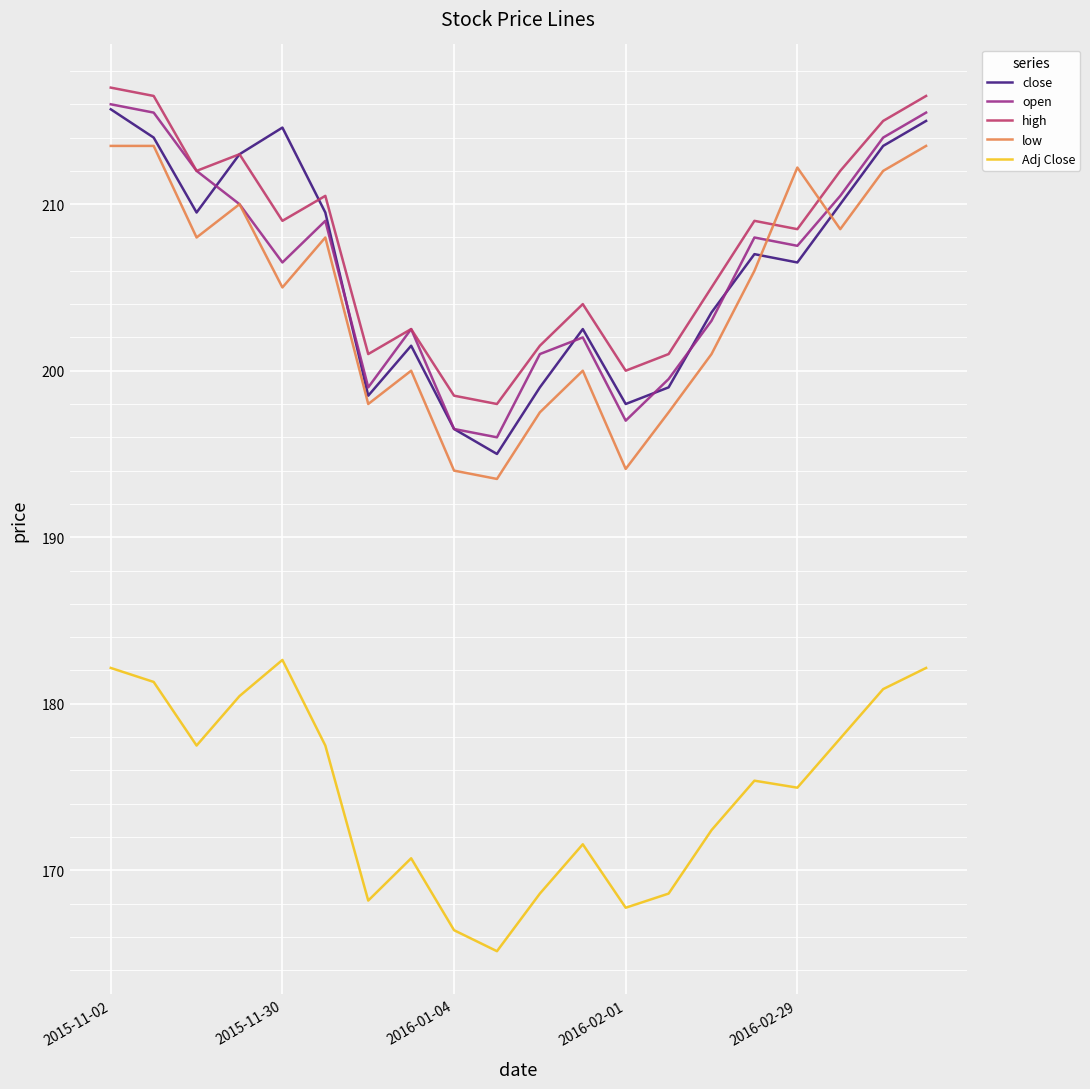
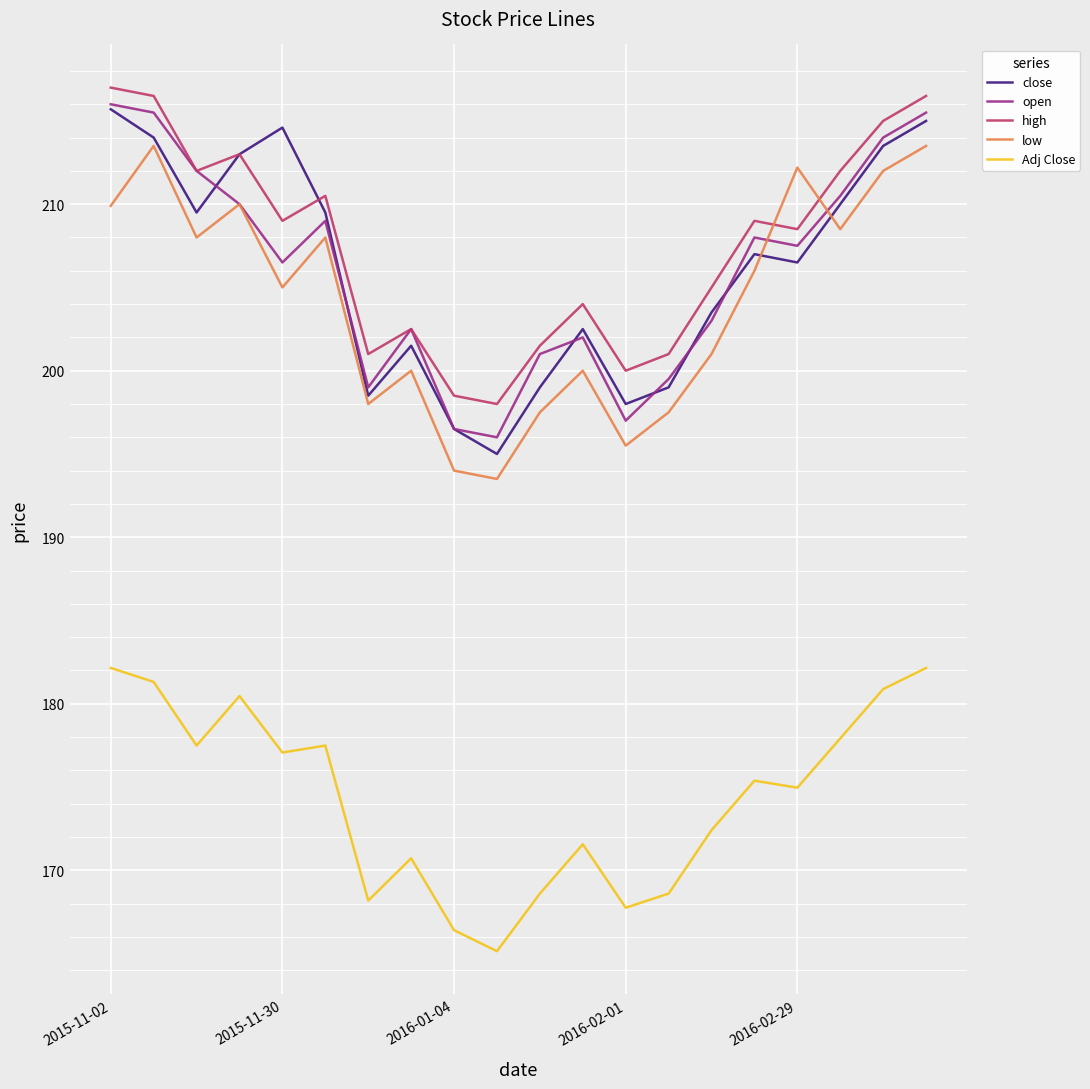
low, 2015-11-02: 213.5 -> 209.9
Adj Close, 2015-11-30: 182.6 -> 177.1
low, 2016-02-01: 194.1 -> 195.5
